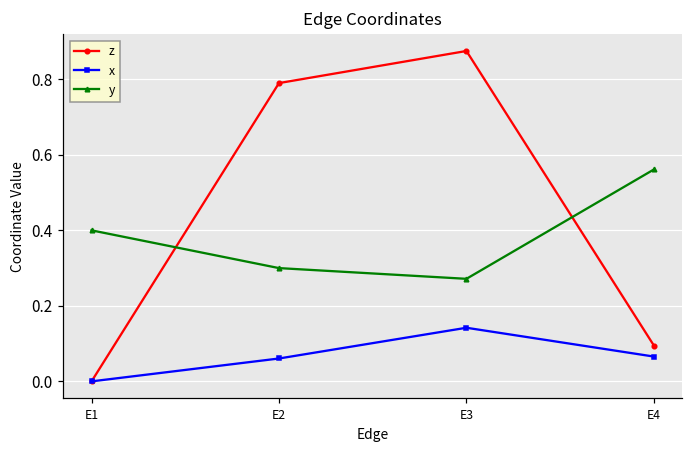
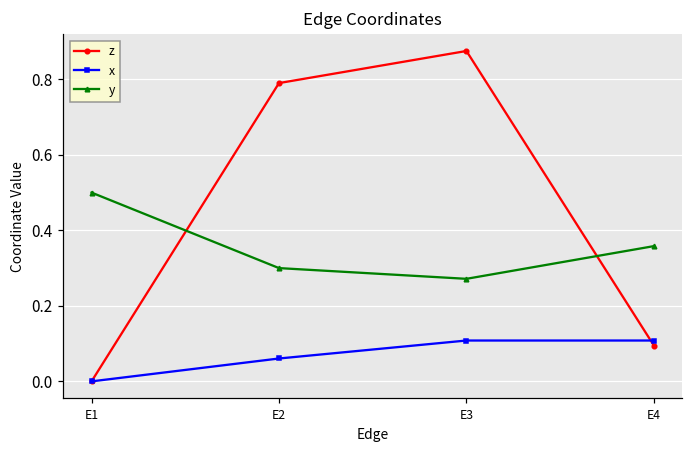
y, E1: 0.4 -> 0.5
x, E3: 0.14 -> 0.11
x, E4: 0.07 -> 0.11
y, E4: 0.56 -> 0.36
